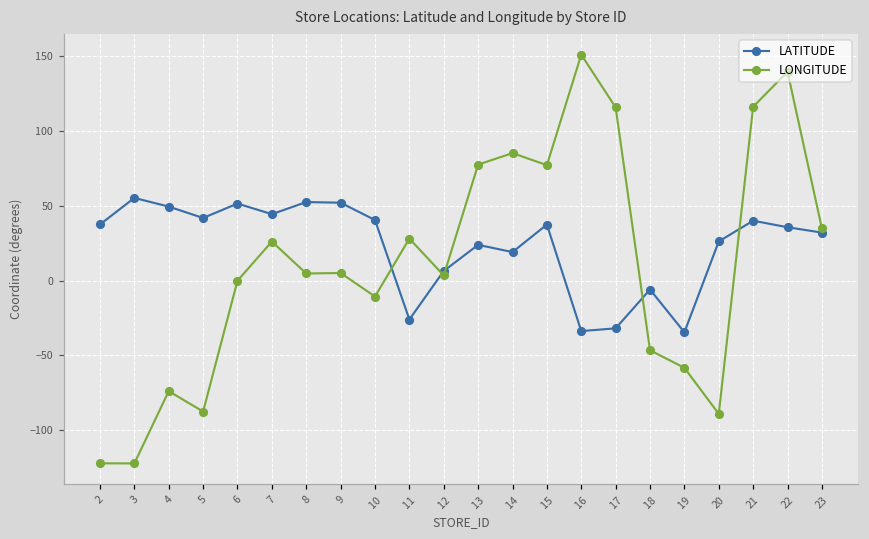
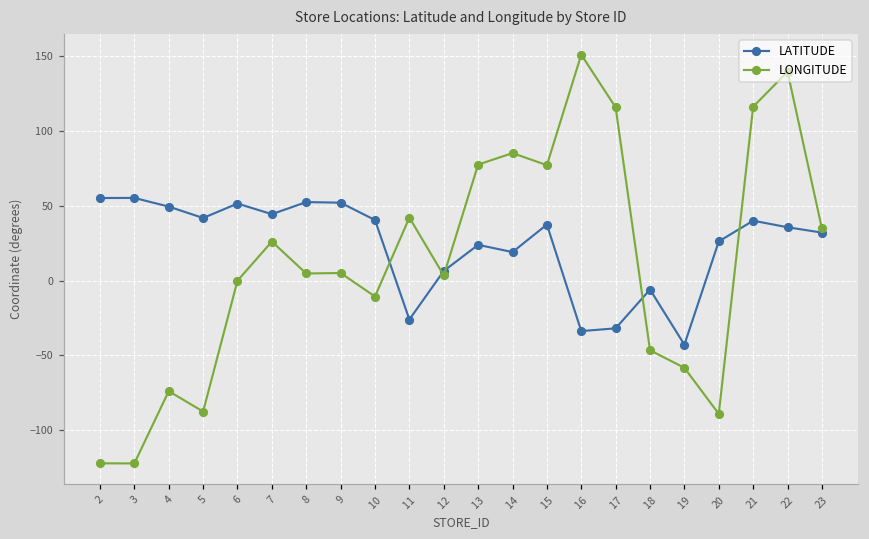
LATITUDE, 2: 38 -> 55
LONGITUDE, 11: 28 -> 42
LATITUDE, 19: -35 -> -43
